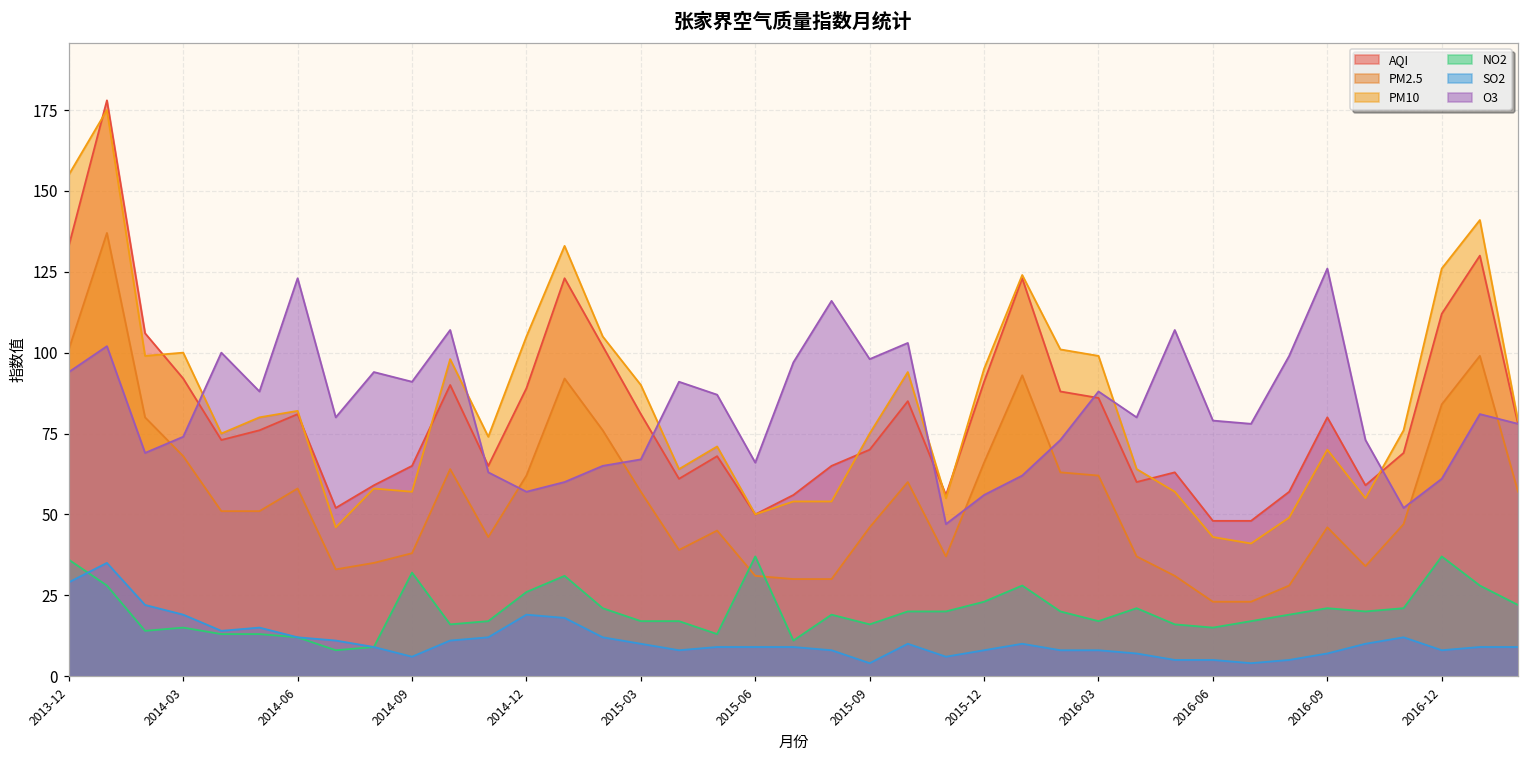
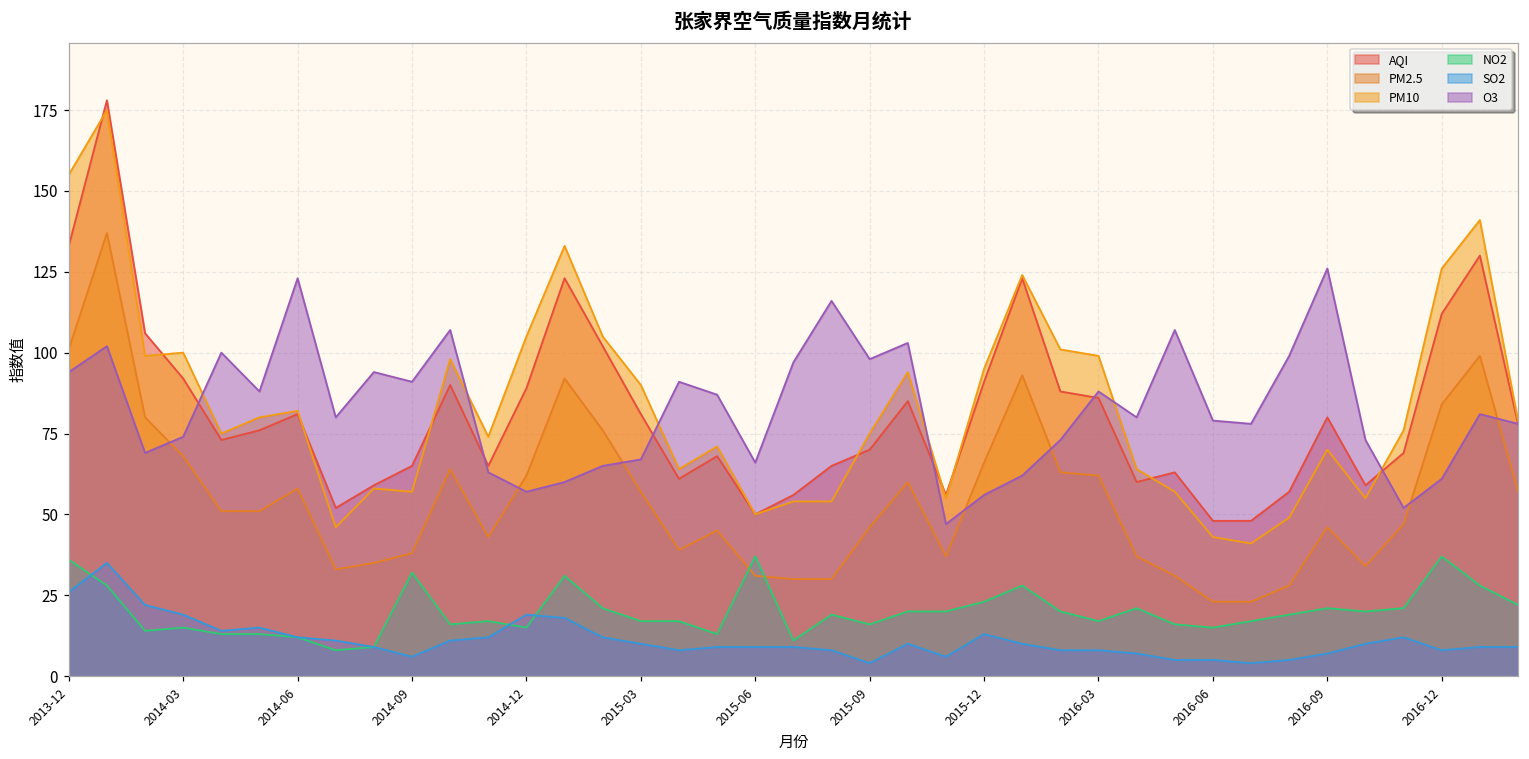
SO2, 2013-12: 29 -> 26
NO2, 2014-12: 26 -> 15
SO2, 2015-12: 8 -> 13
